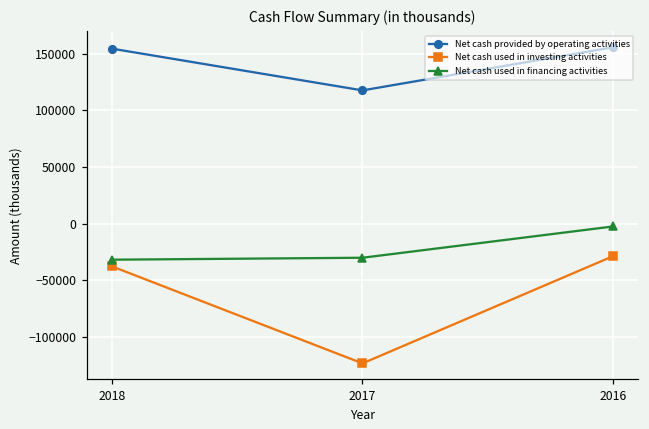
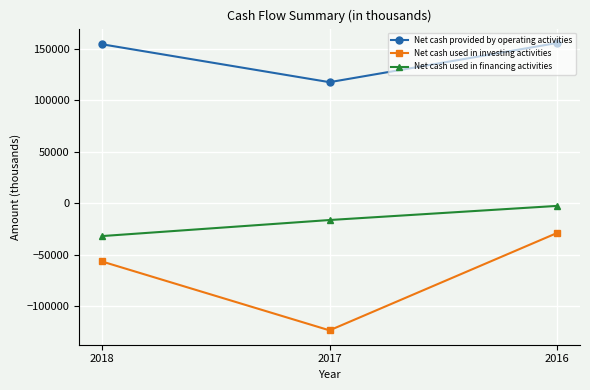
Net cash used in investing activities, 2018: -38000 -> -57000
Net cash used in financing activities, 2017: -30000 -> -16000
